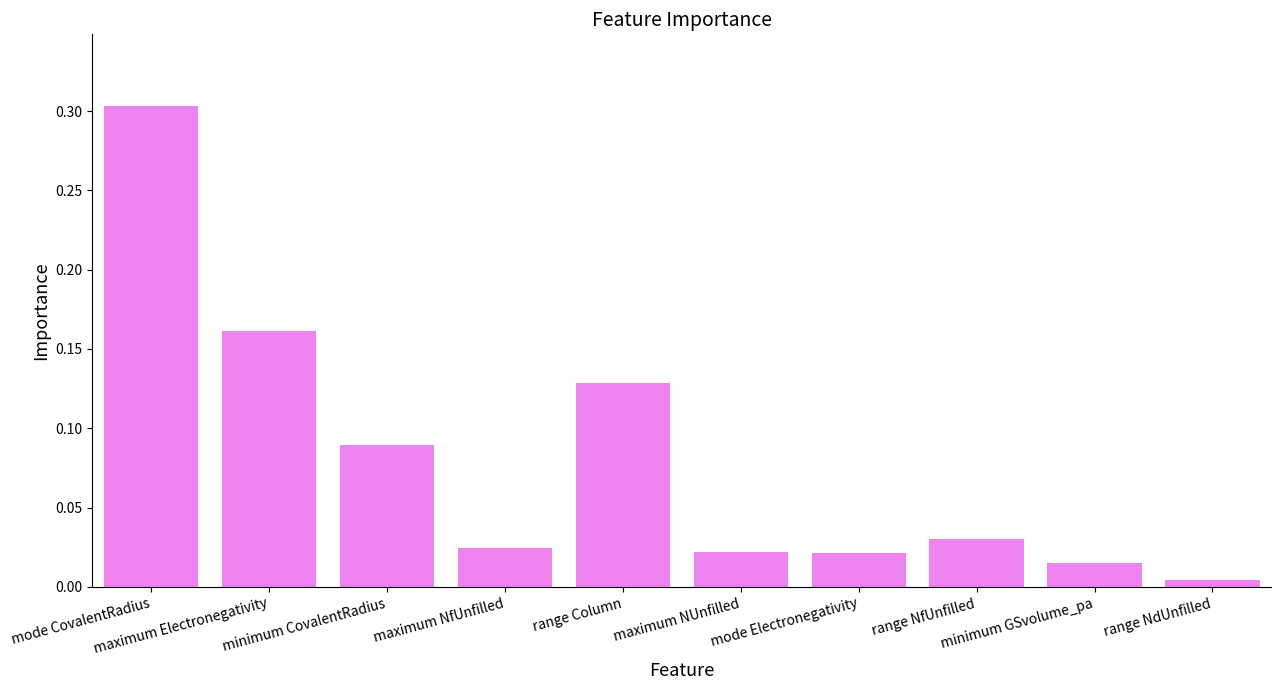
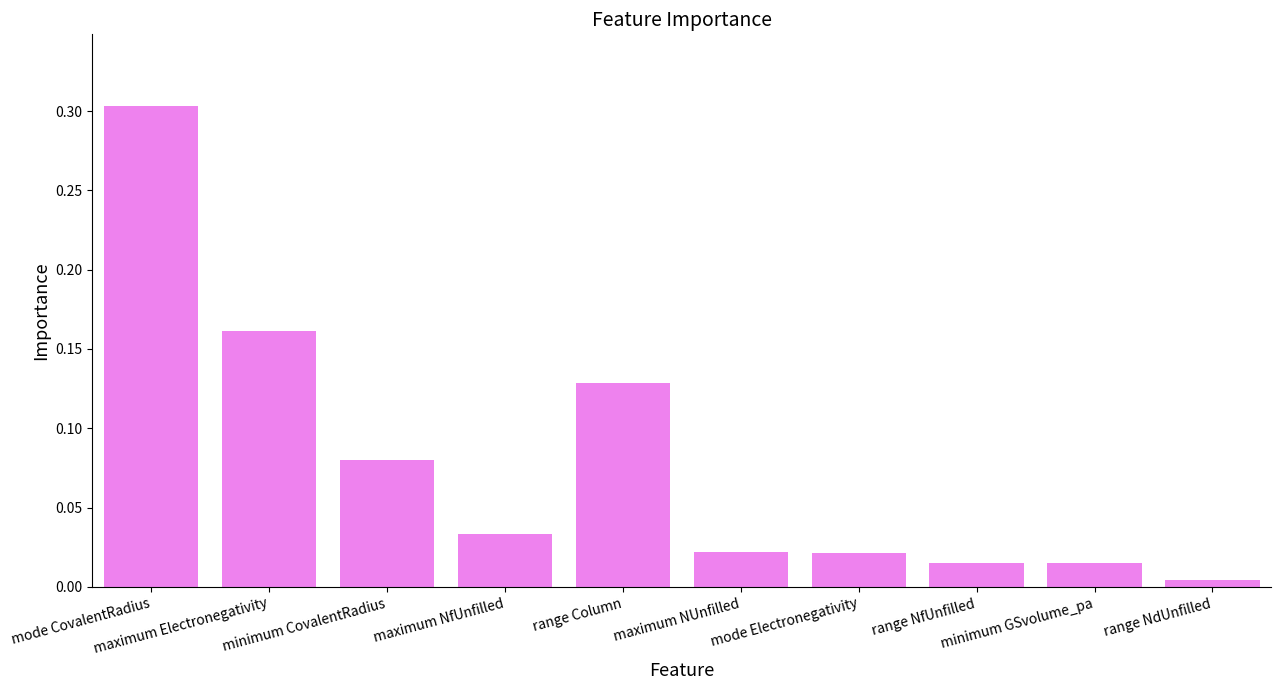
minimum CovalentRadius: 0.089 -> 0.080
maximum NfUnfilled: 0.024 -> 0.034
range NfUnfilled: 0.030 -> 0.015
